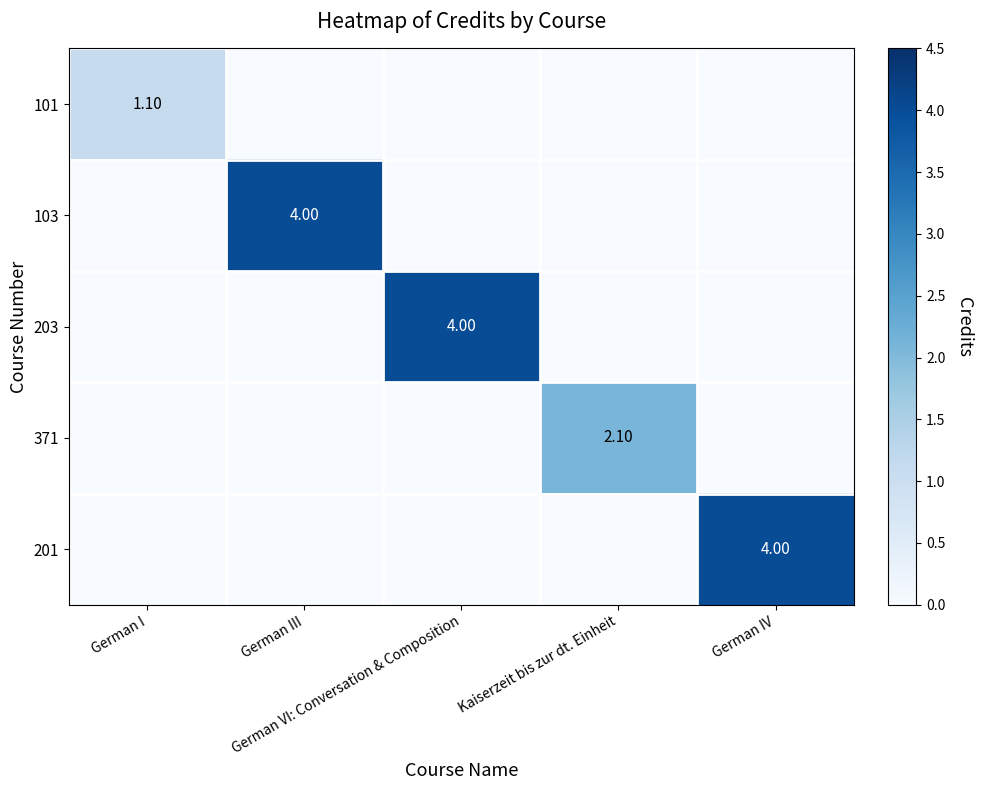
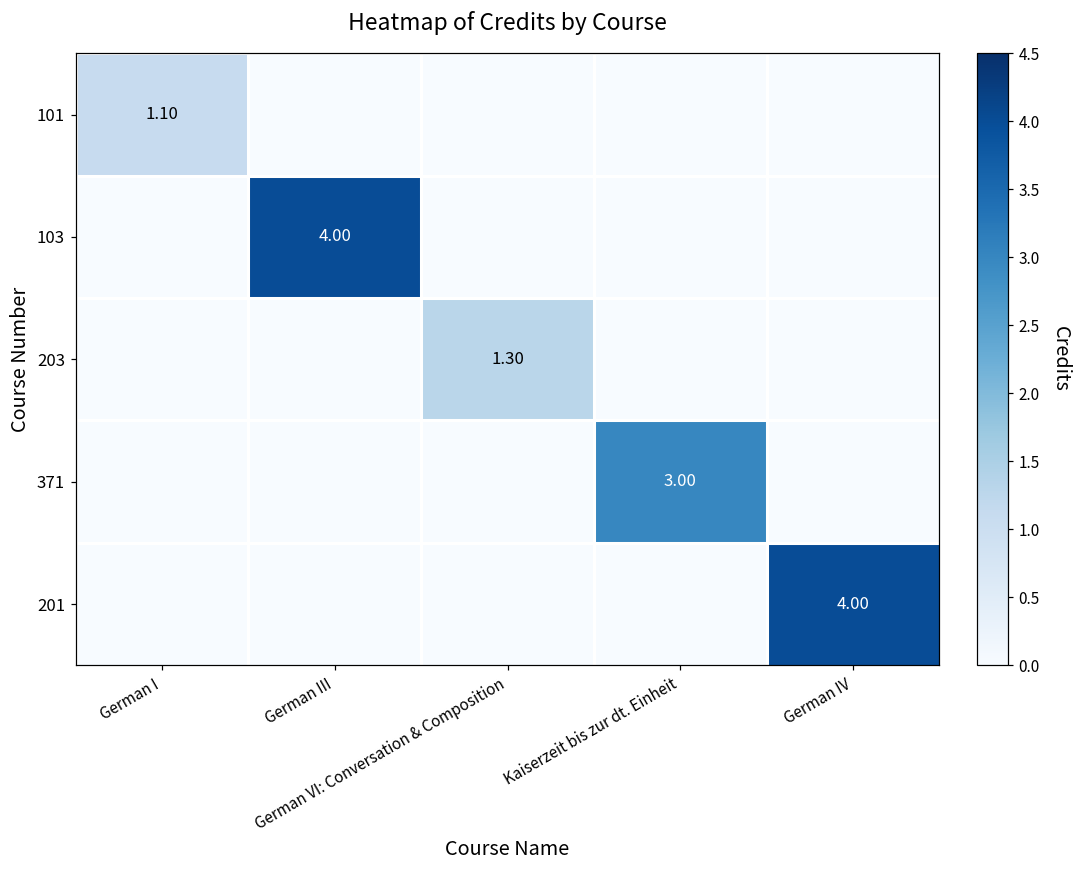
203, German VI: Conversation & Composition: 4.00 -> 1.30
371, Kaiserzeit bis zur dt. Einheit: 2.10 -> 3.00
